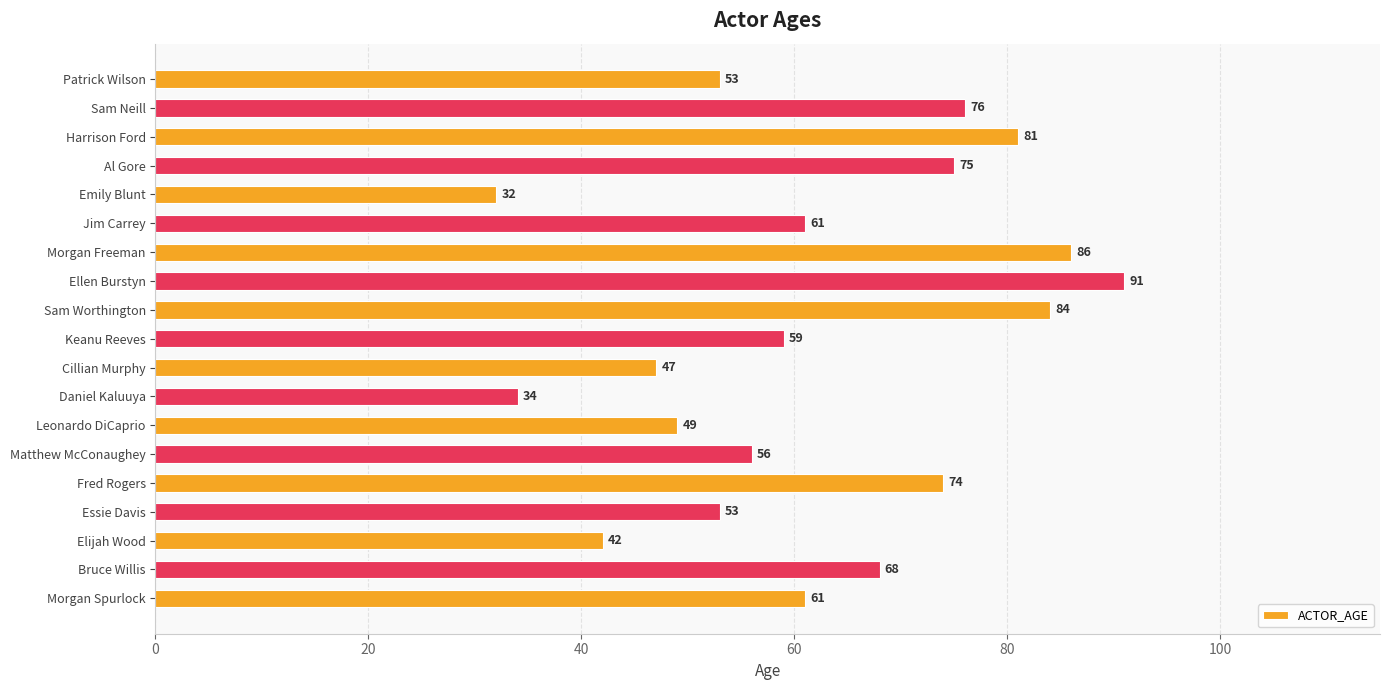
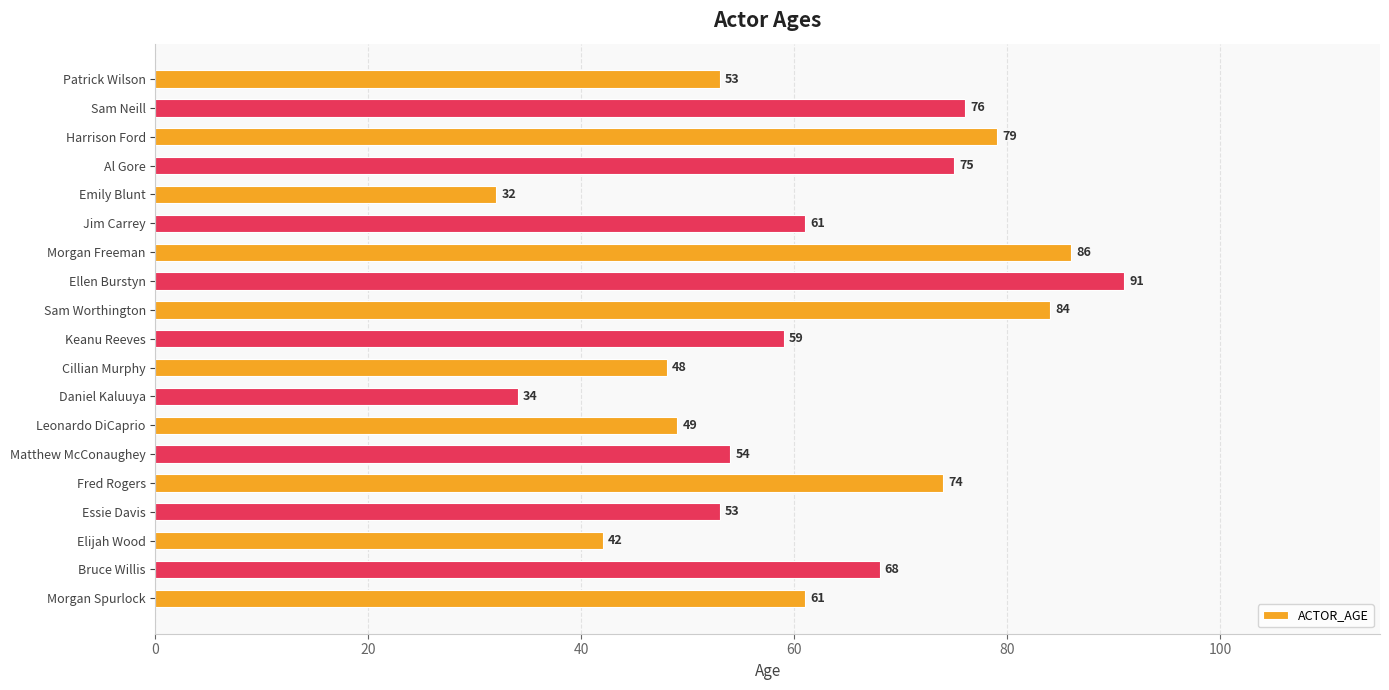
Harrison Ford: 81 -> 79
Cillian Murphy: 47 -> 48
Matthew McConaughey: 56 -> 54
